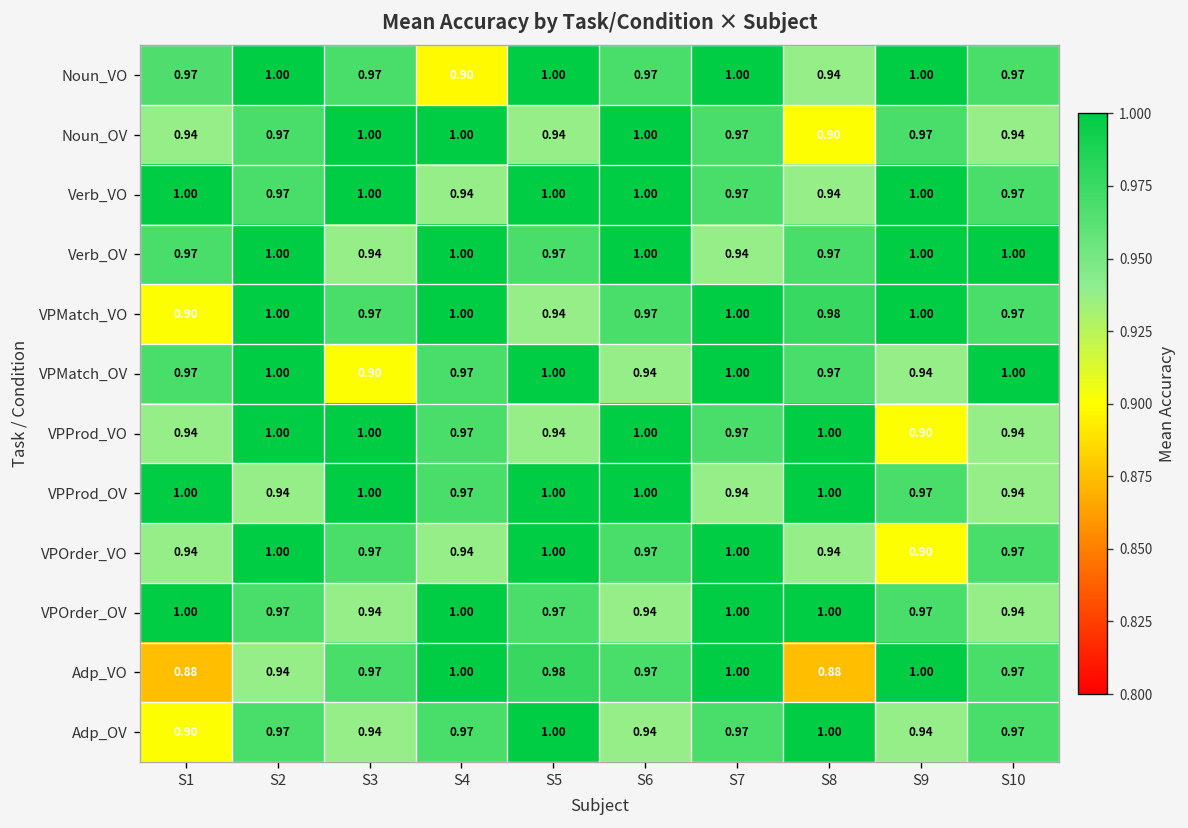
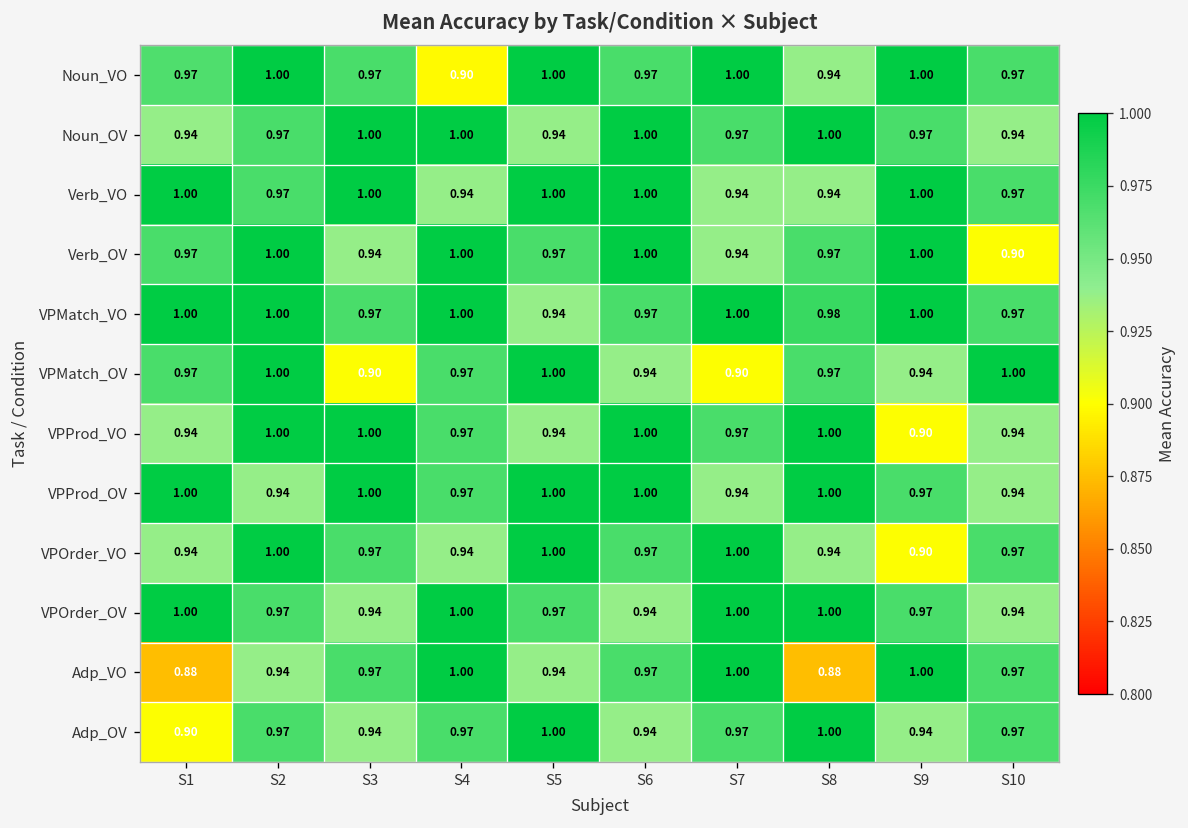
Noun_OV, S8: 0.90 -> 1.00
Verb_VO, S7: 0.97 -> 0.94
Verb_OV, S10: 1.00 -> 0.90
VPMatch_VO, S1: 0.90 -> 1.00
VPMatch_OV, S7: 1.00 -> 0.90
Adp_VO, S5: 0.98 -> 0.94
